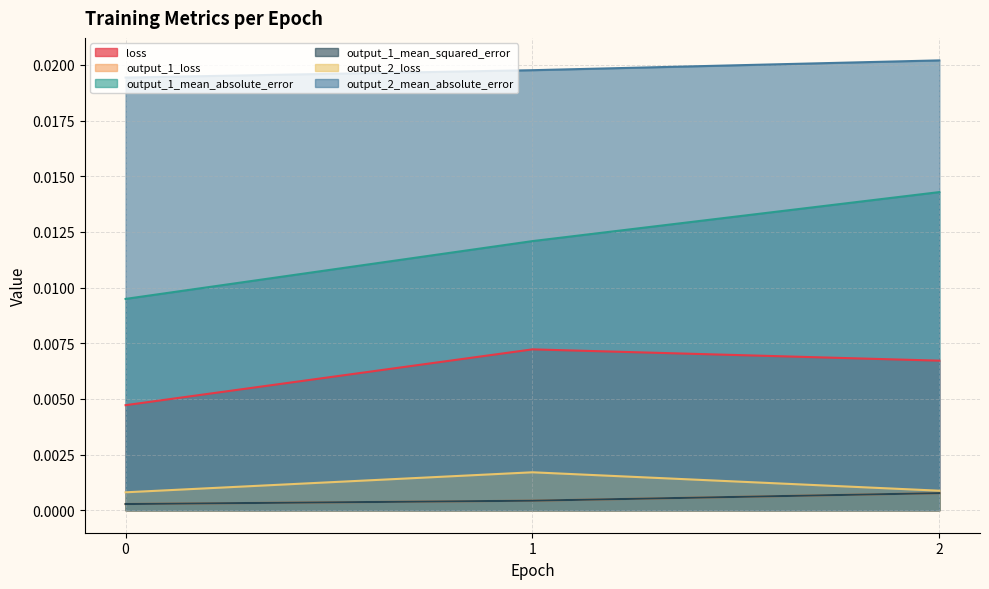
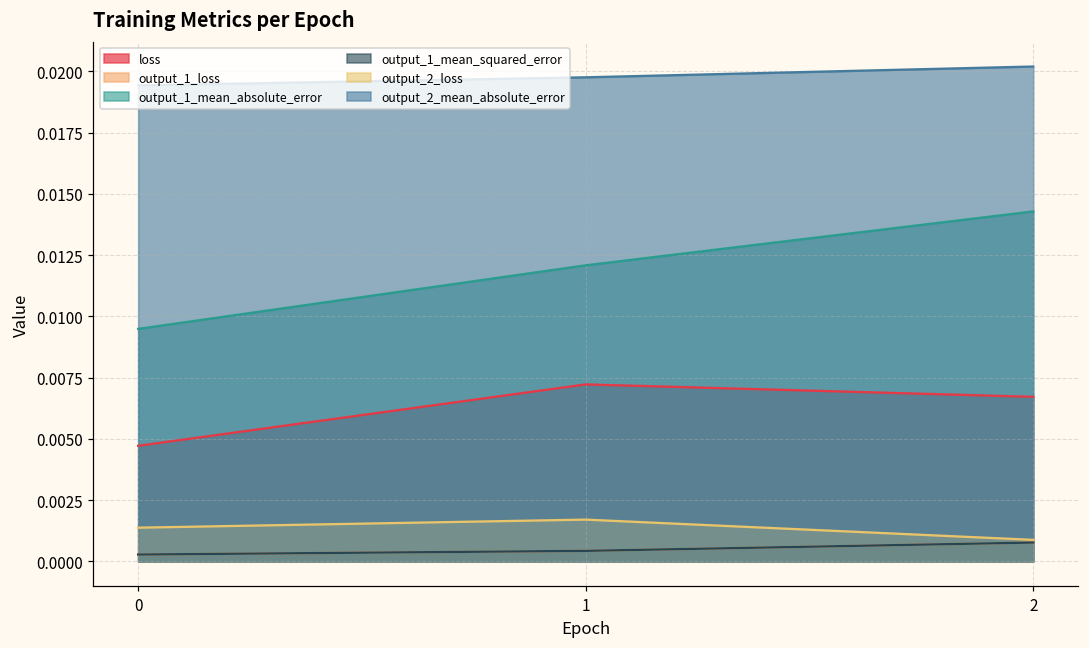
output_2_loss, 0: 0.0008 -> 0.0014
